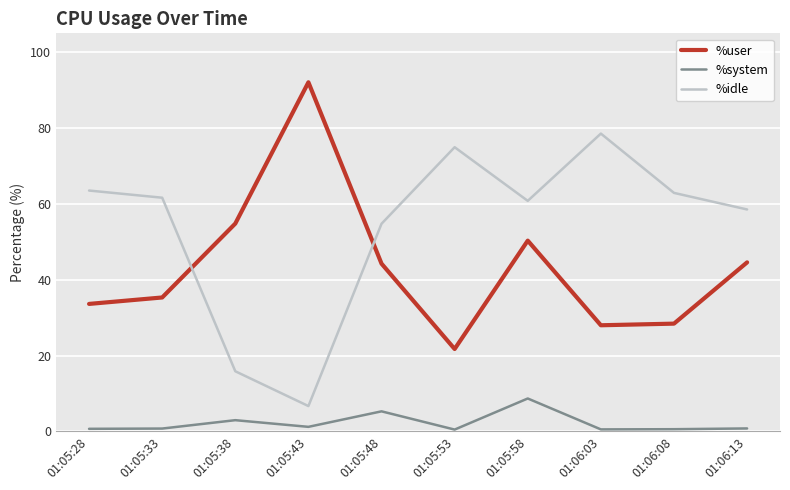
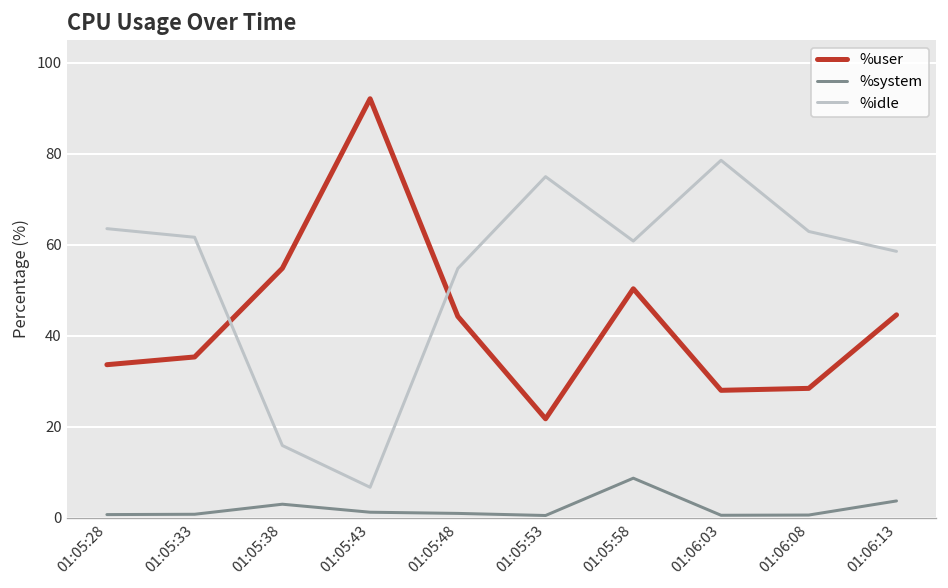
%system, 01:05:48: 5 -> 1
%system, 01:06:13: 1 -> 4
